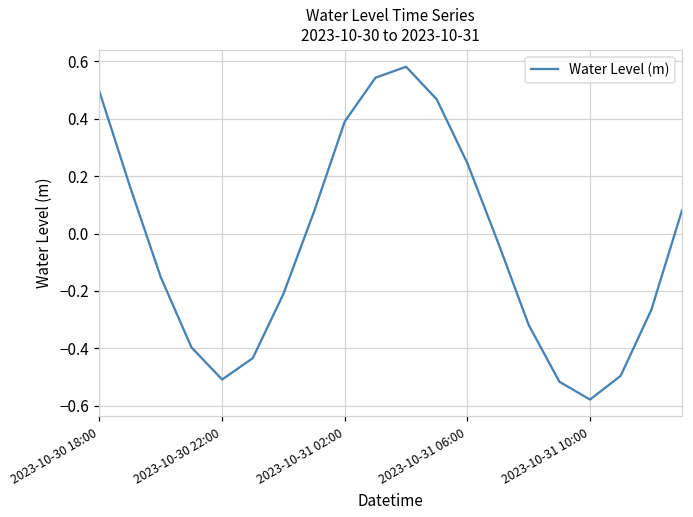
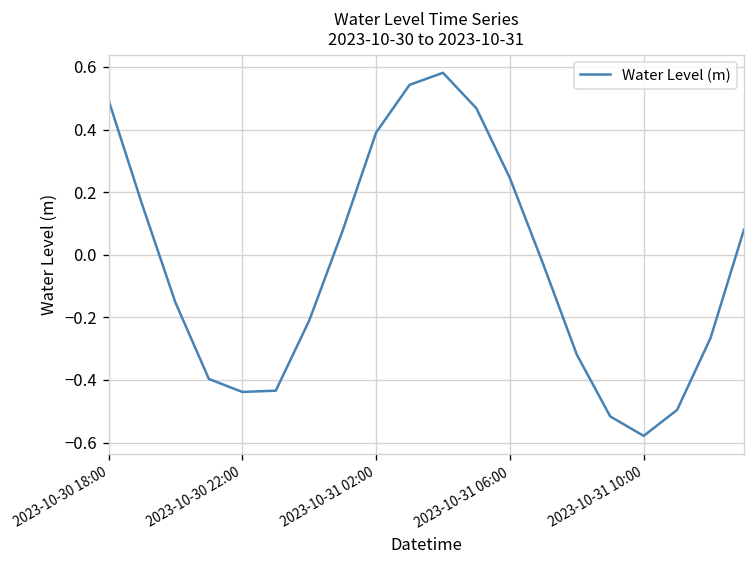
2023-10-30 22:00: -0.51 -> -0.44
